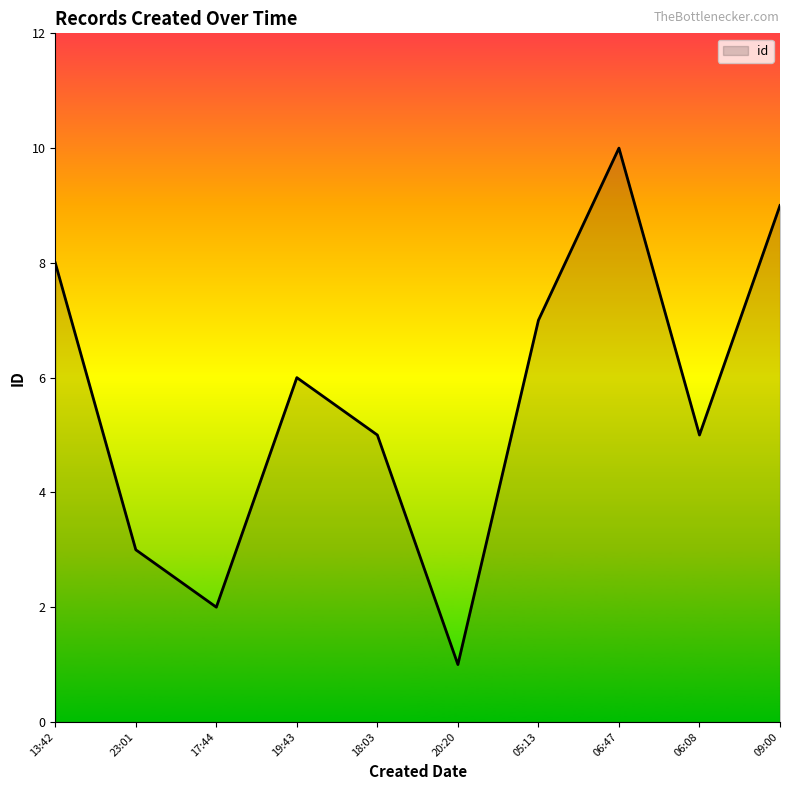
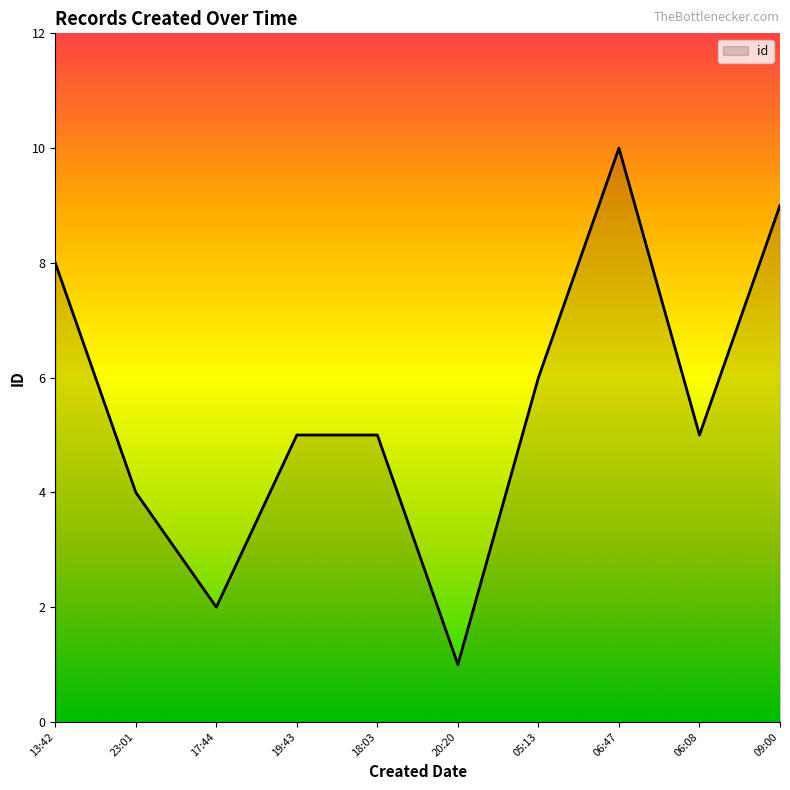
23:01: 3 -> 4
19:43: 6 -> 5
05:13: 7 -> 6
